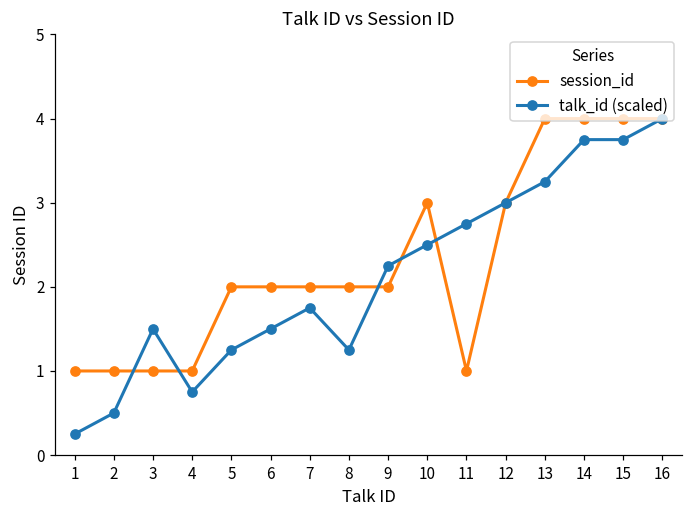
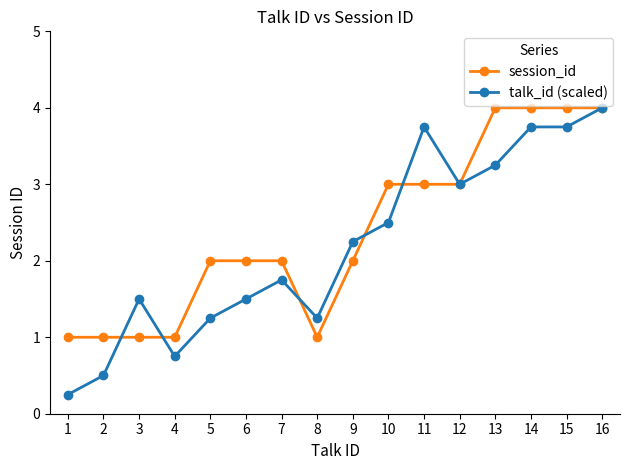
session_id, 8: 2 -> 1
session_id, 11: 1 -> 3
talk_id (scaled), 11: 2.8 -> 3.8
